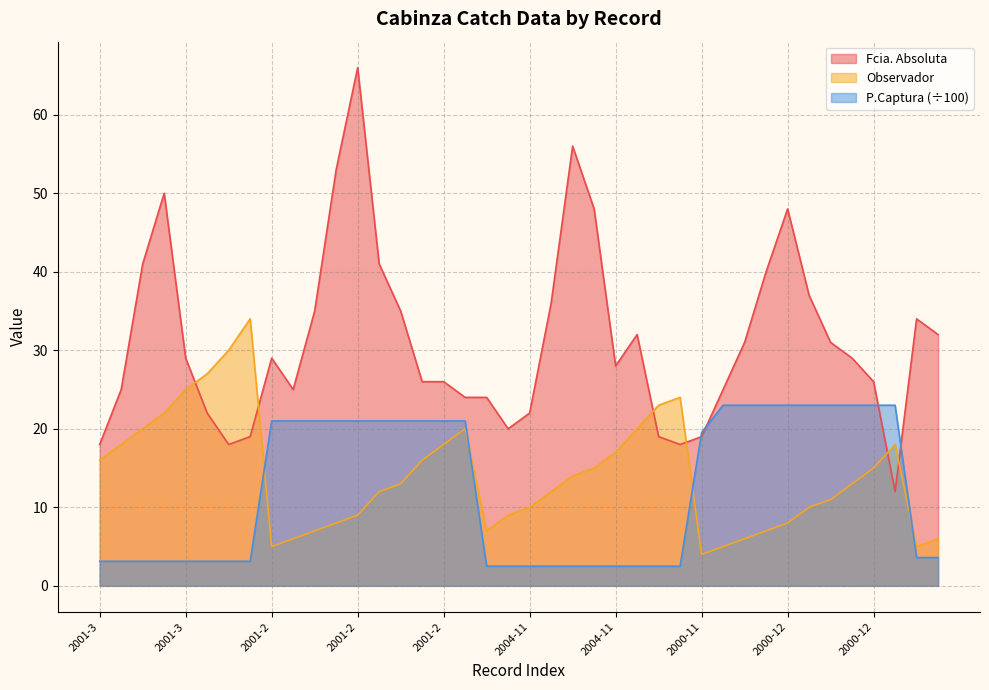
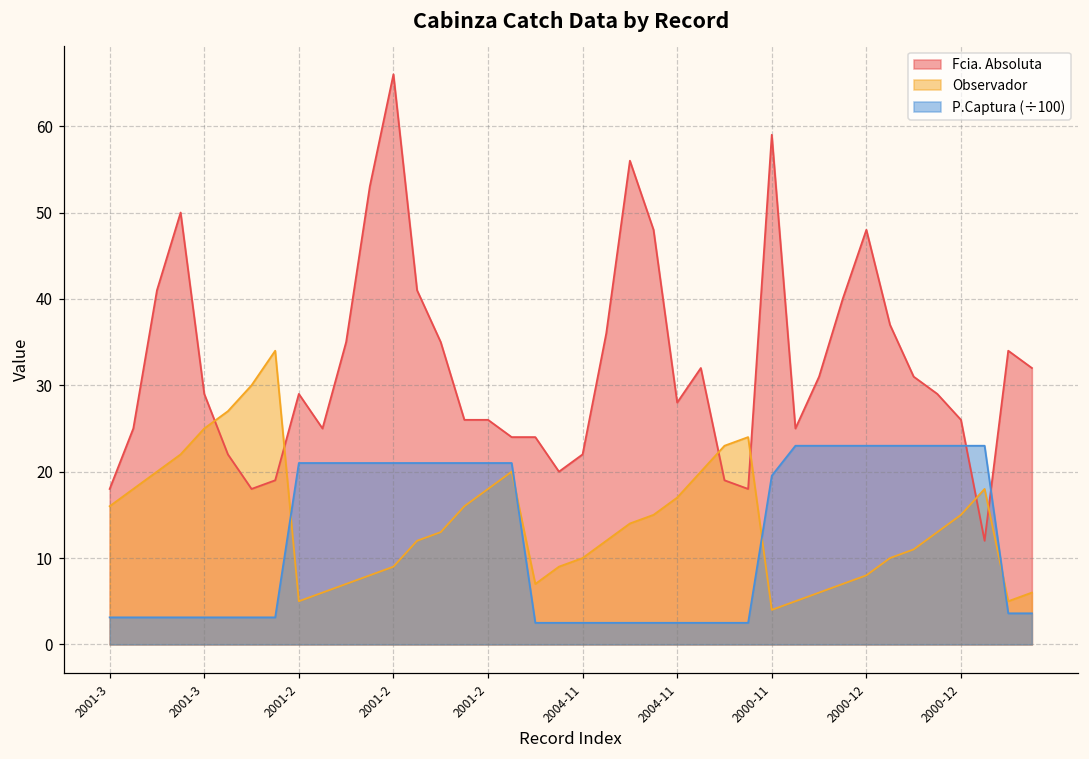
Fcia. Absoluta, 2000-11: 19 -> 59
